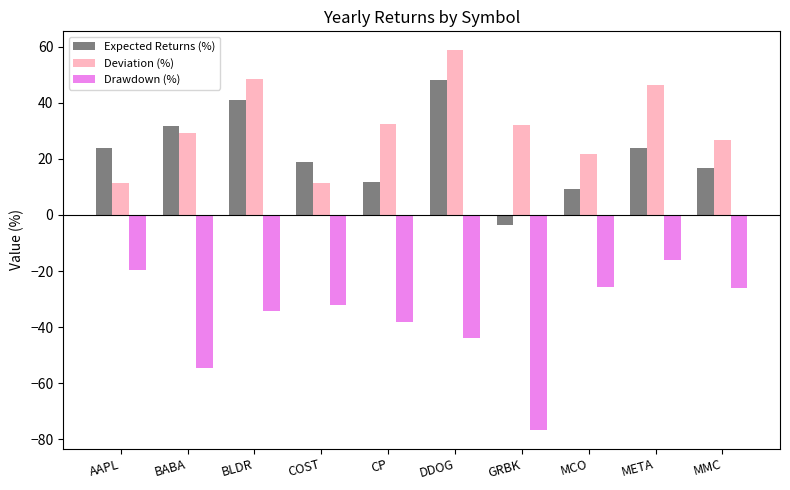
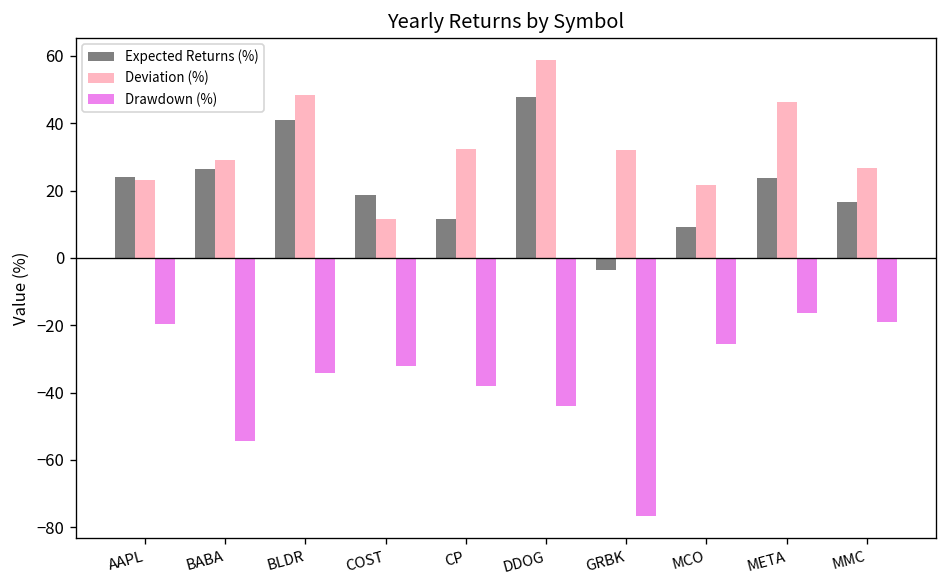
Deviation (%), AAPL: 11 -> 23
Expected Returns (%), BABA: 32 -> 26
Drawdown (%), MMC: -26 -> -19
